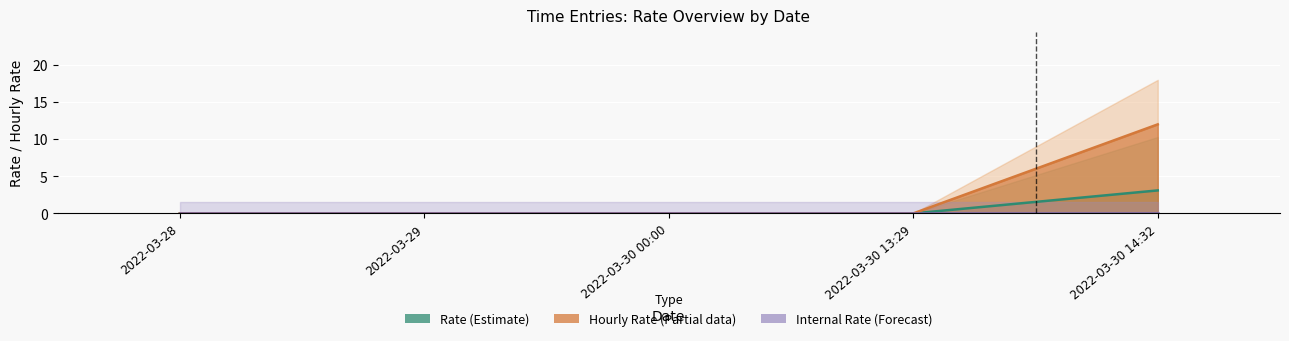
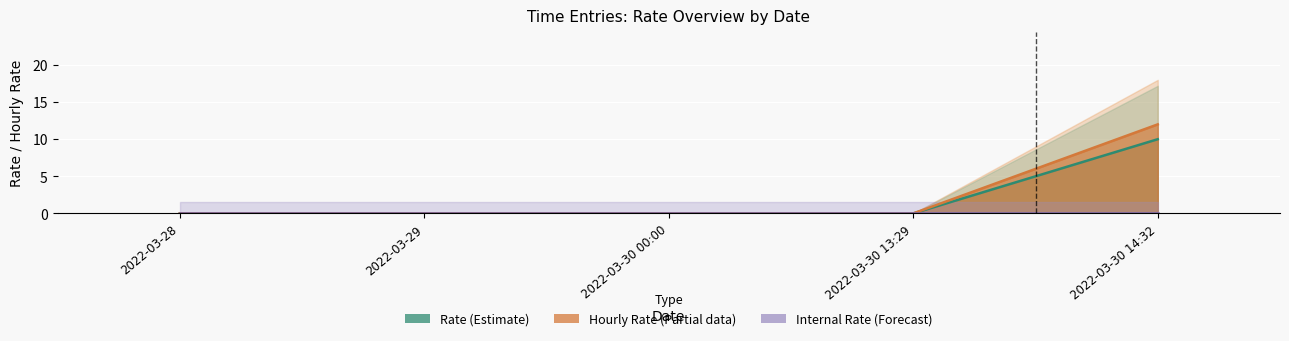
Rate (Estimate), 2022-03-30 14:32: 3 -> 10
